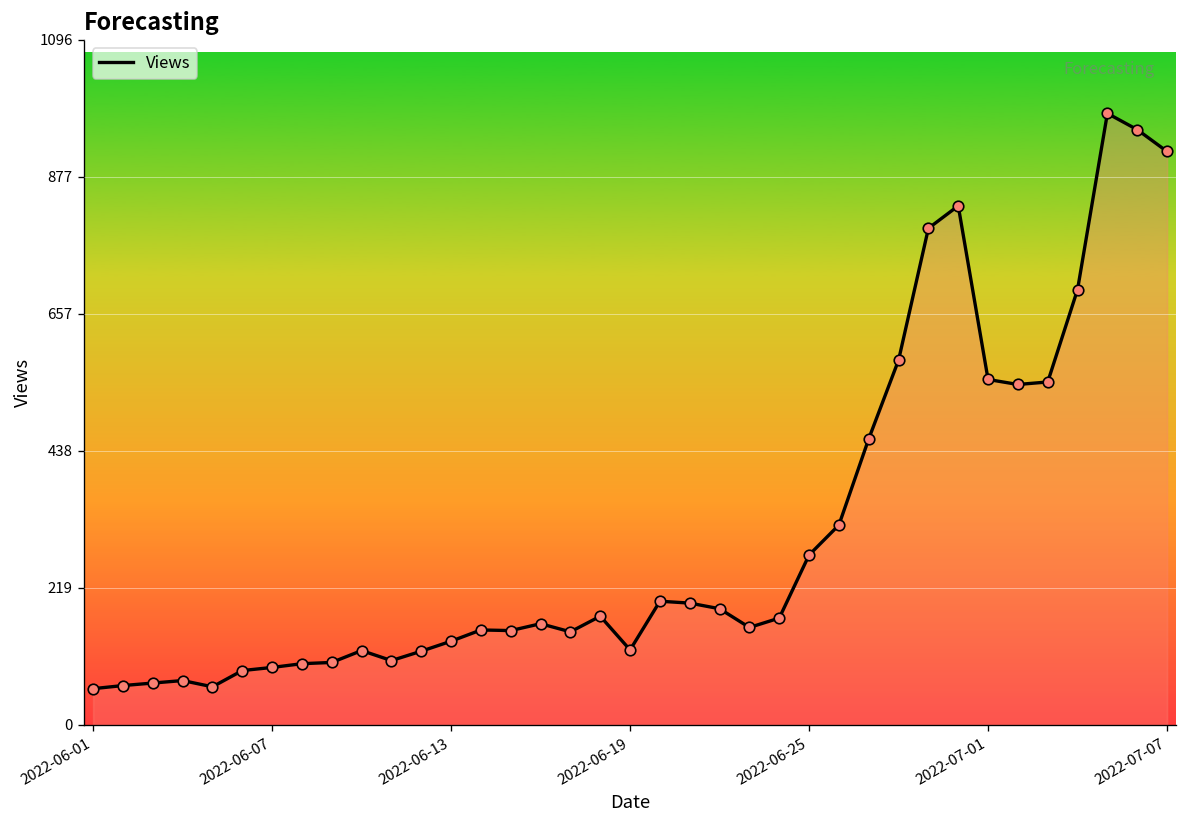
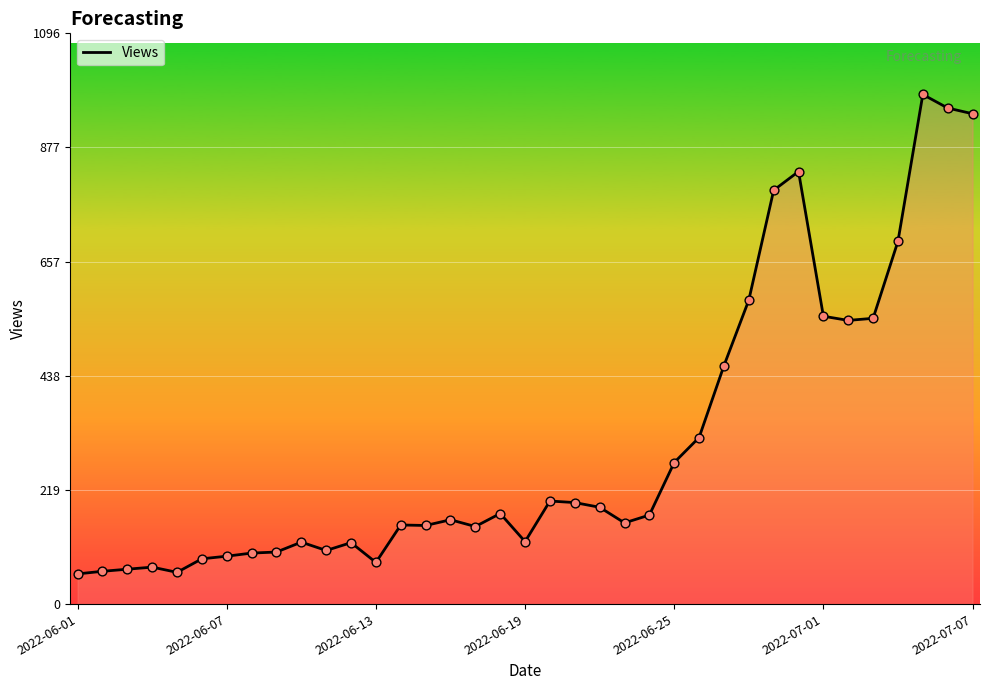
2022-06-13: 130 -> 80
2022-07-07: 920 -> 940
